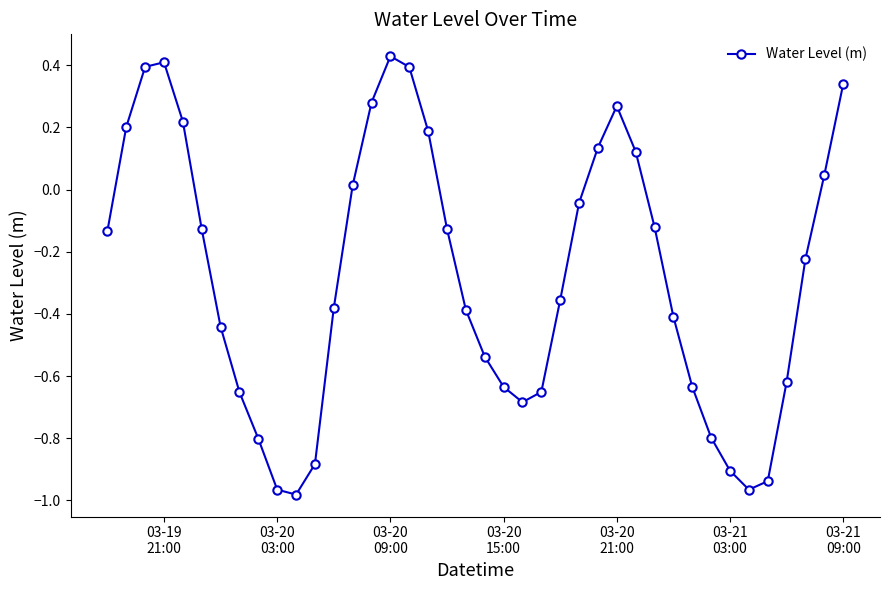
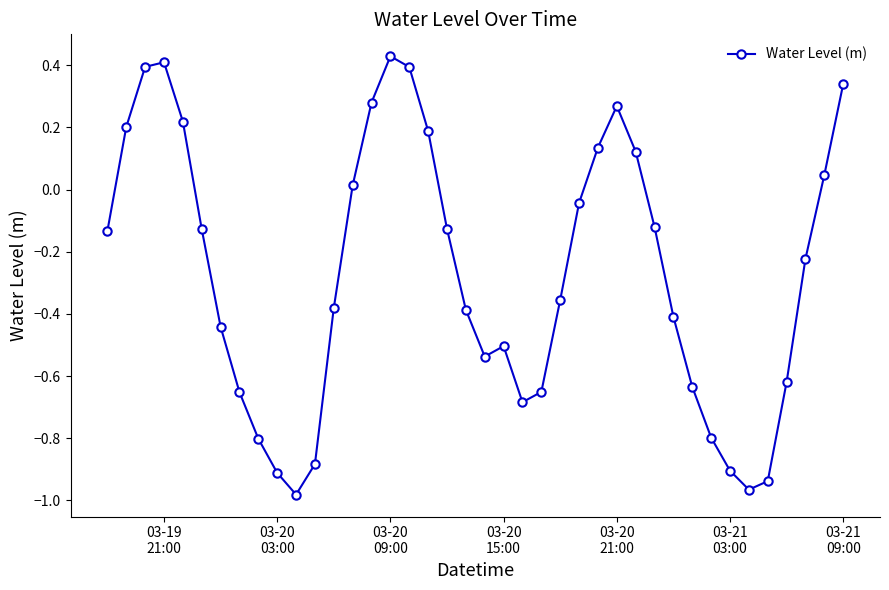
03-20 03:00: -0.97 -> -0.91
03-20 15:00: -0.63 -> -0.50
